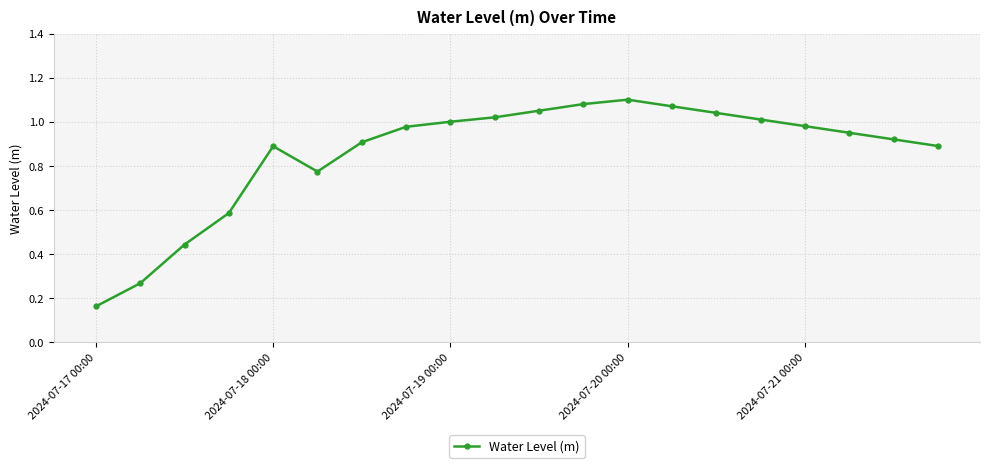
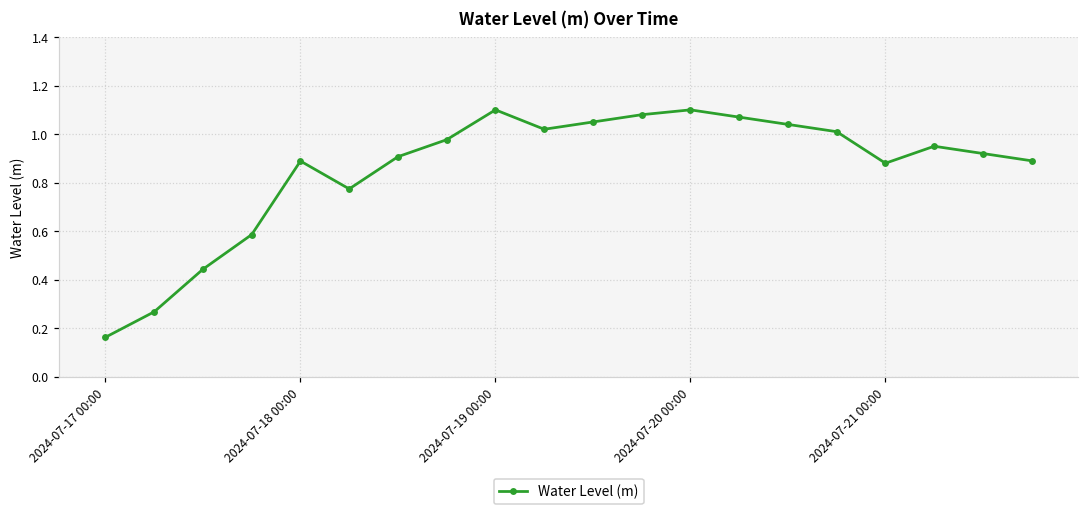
2024-07-19 00:00: 1.0 -> 1.1
2024-07-21 00:00: 0.98 -> 0.88
